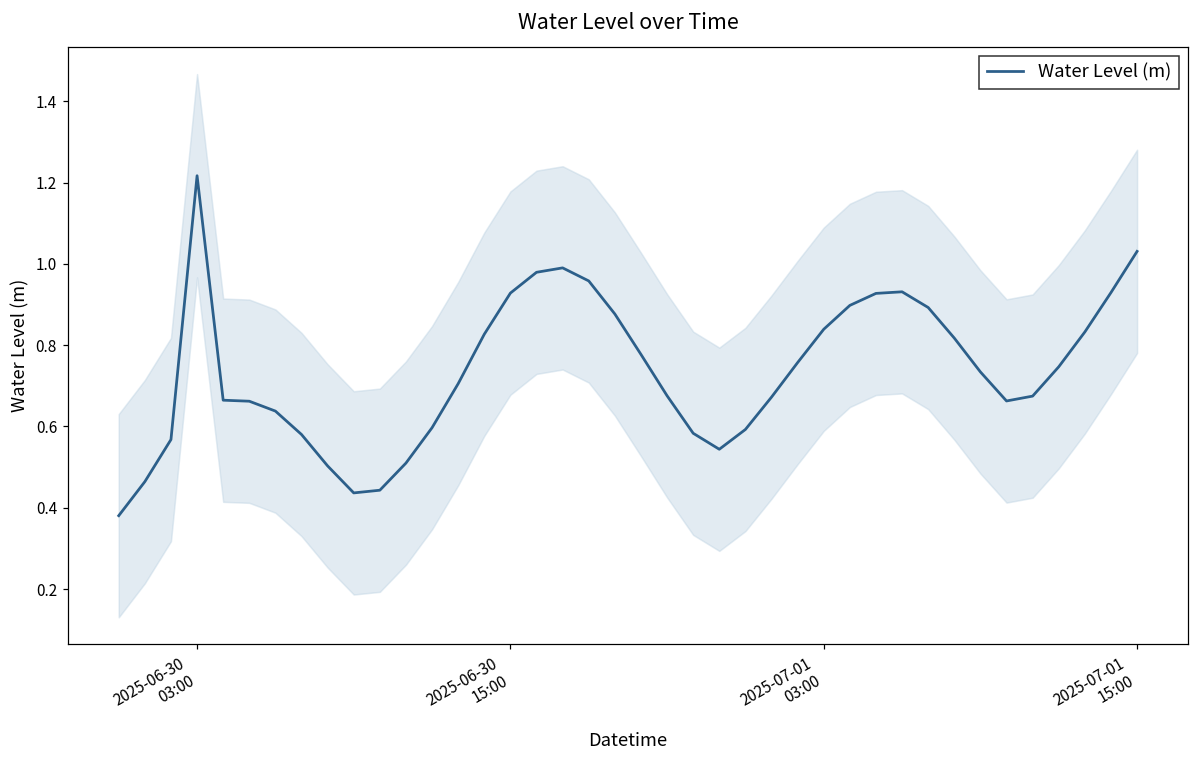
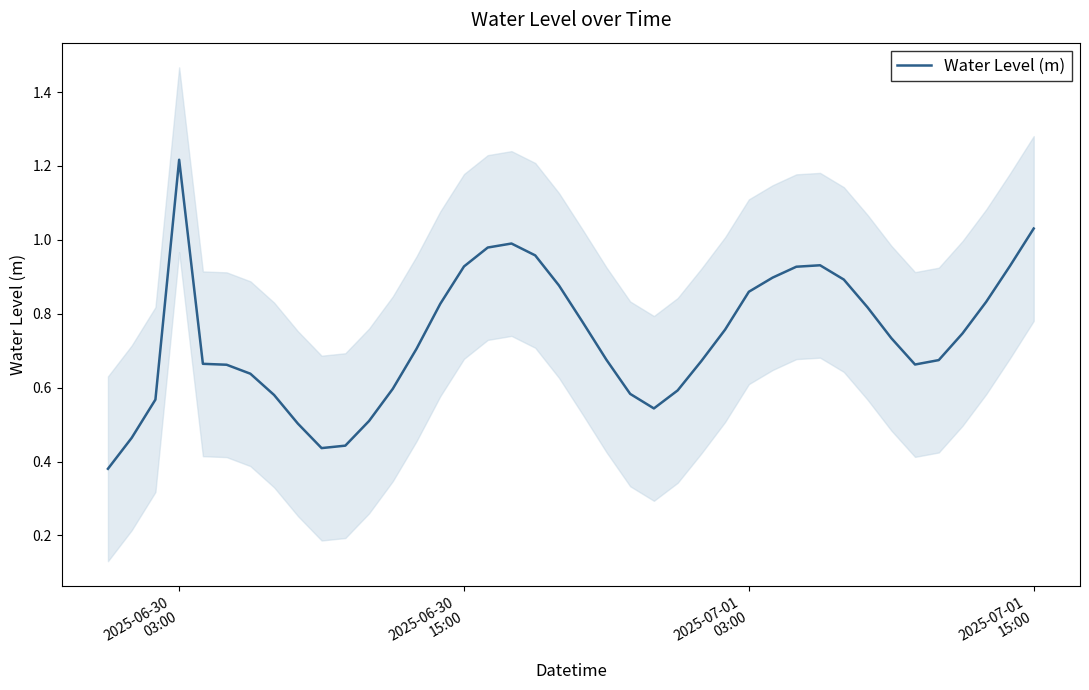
Water Level (m), 2025-07-01 03:00: 0.84 -> 0.86
